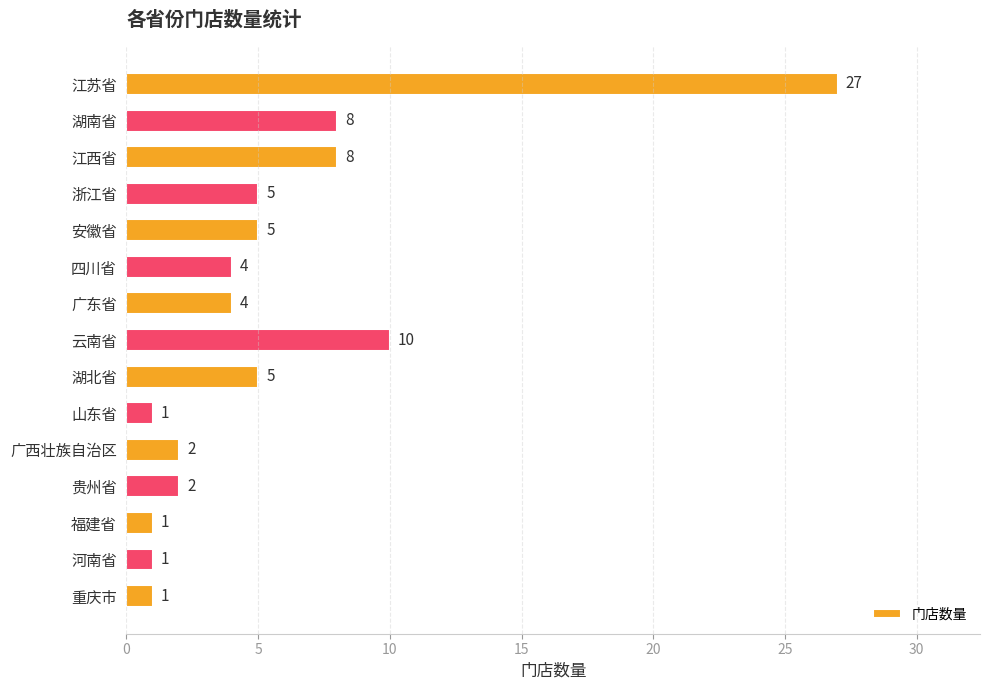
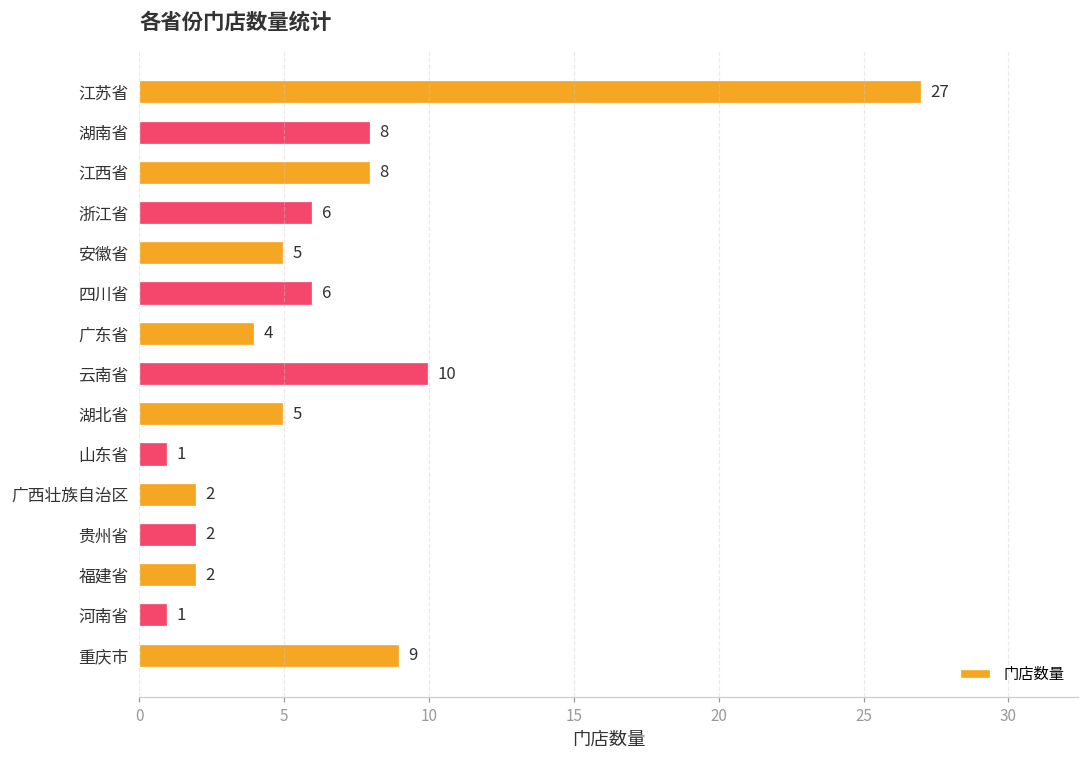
浙江省: 5 -> 6
四川省: 4 -> 6
福建省: 1 -> 2
重庆市: 1 -> 9
